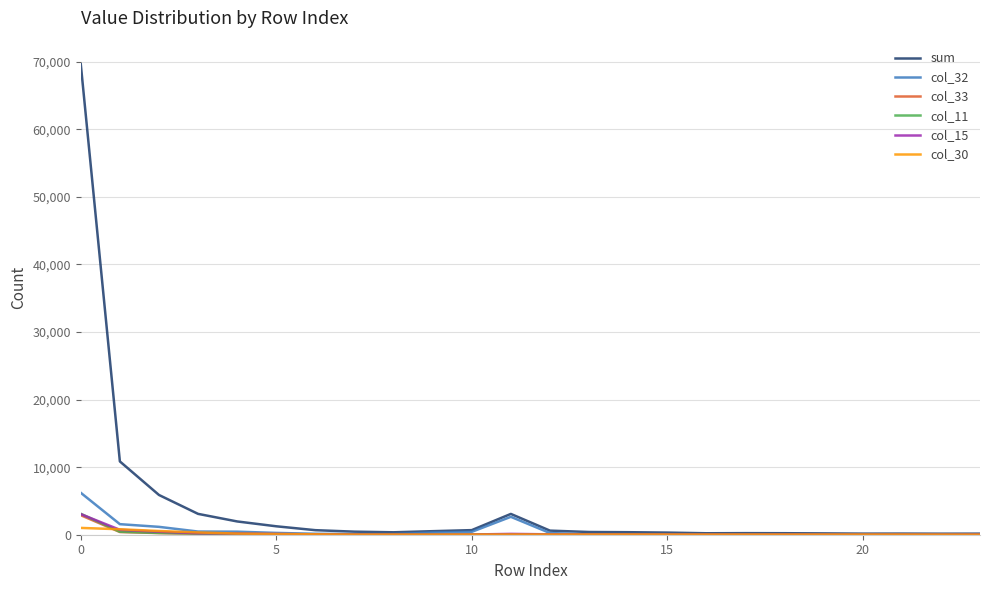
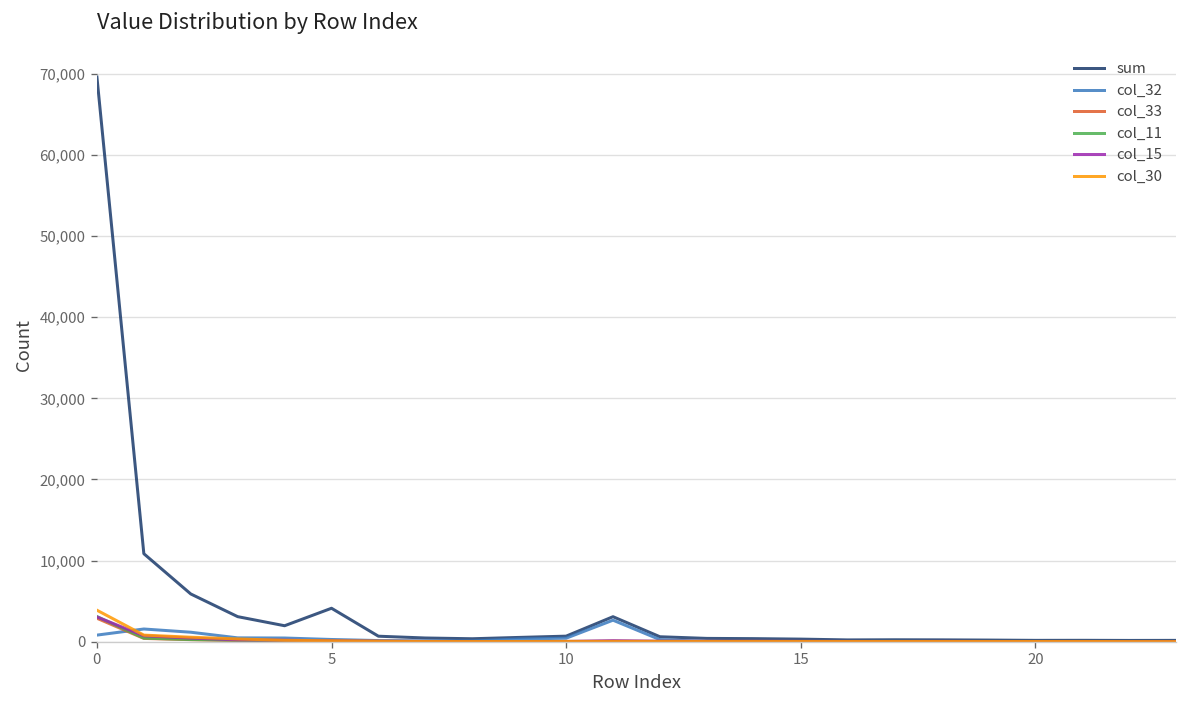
col_32, 0: 6,000 -> 1,000
col_30, 0: 1,000 -> 4,000
sum, 5: 1,000 -> 4,000
